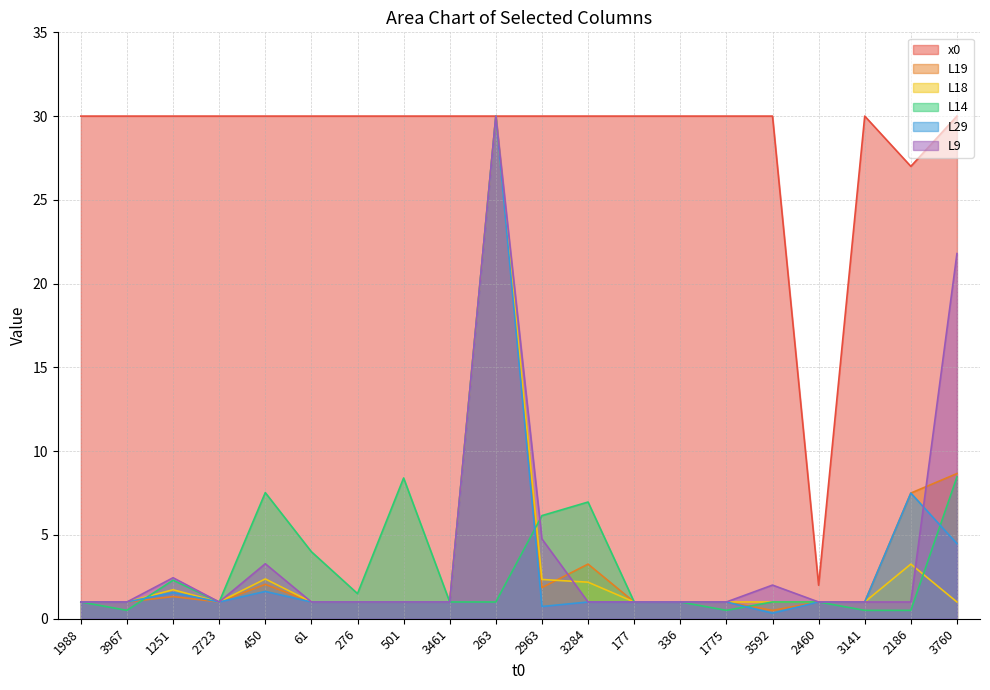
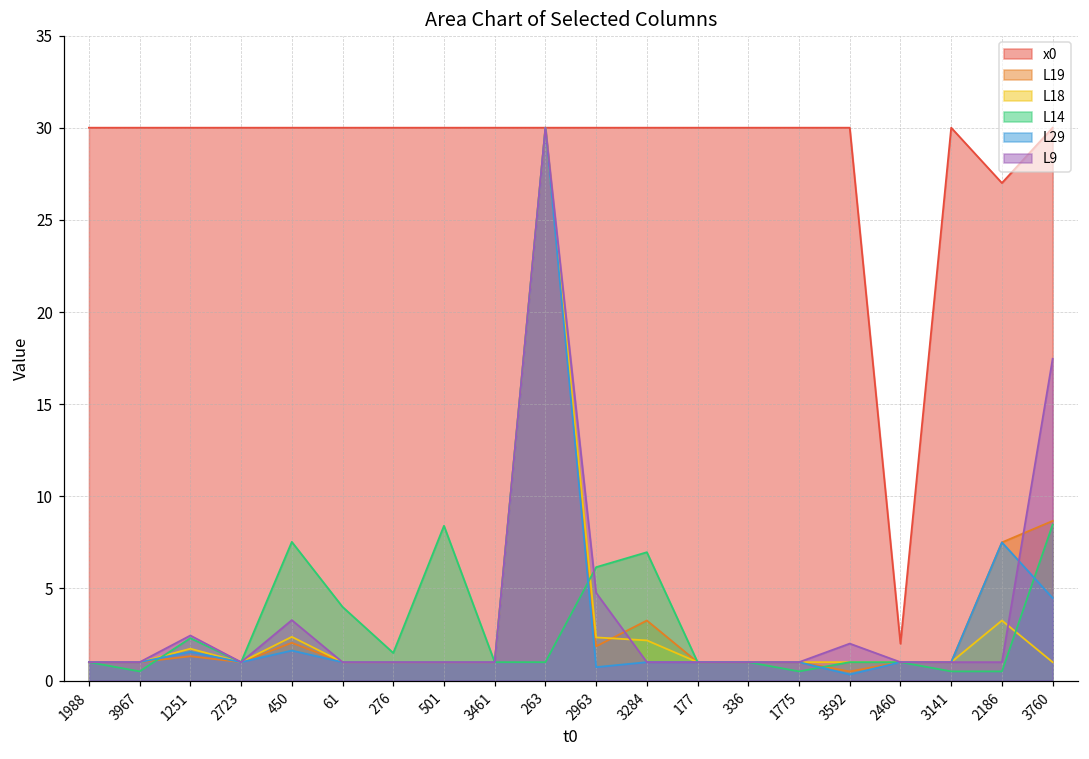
L9, 3760: 21.8 -> 17.5
